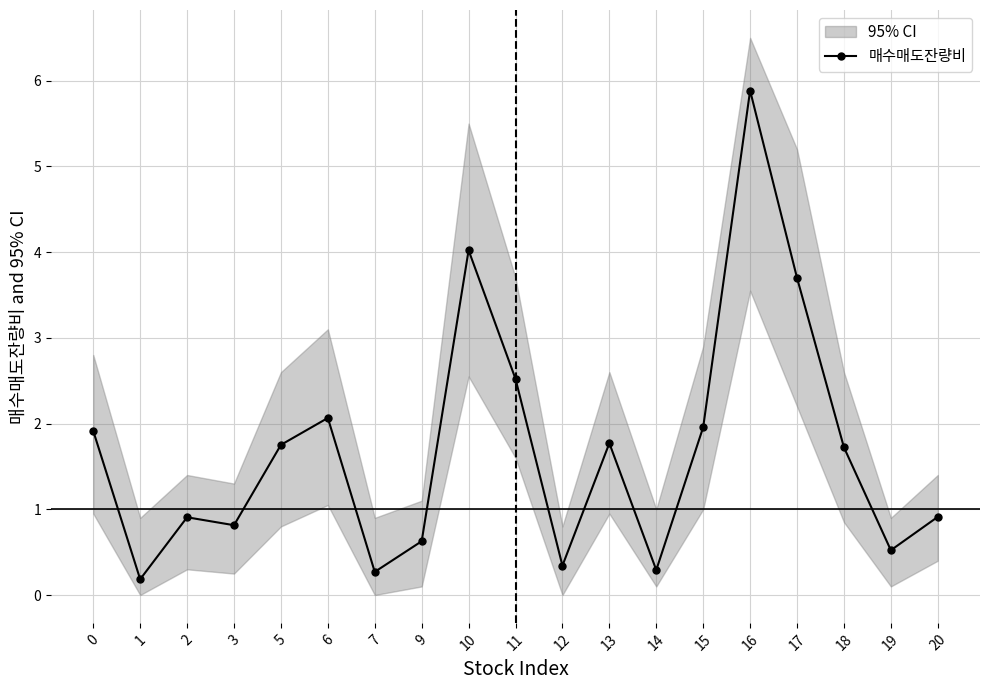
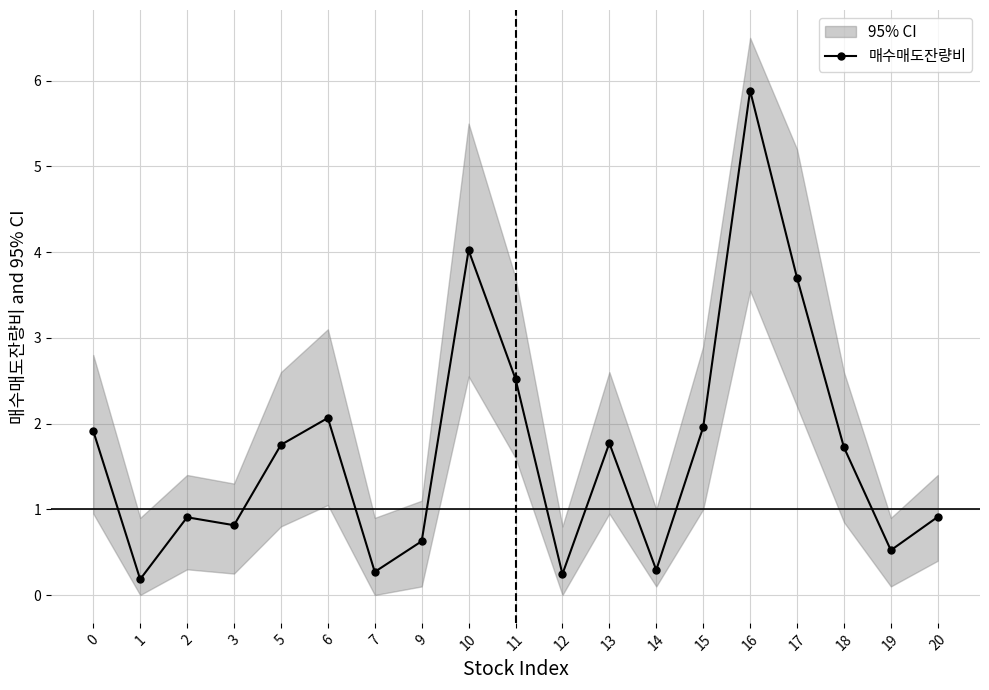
매수매도잔량비, 12: 0.3 -> 0.2
